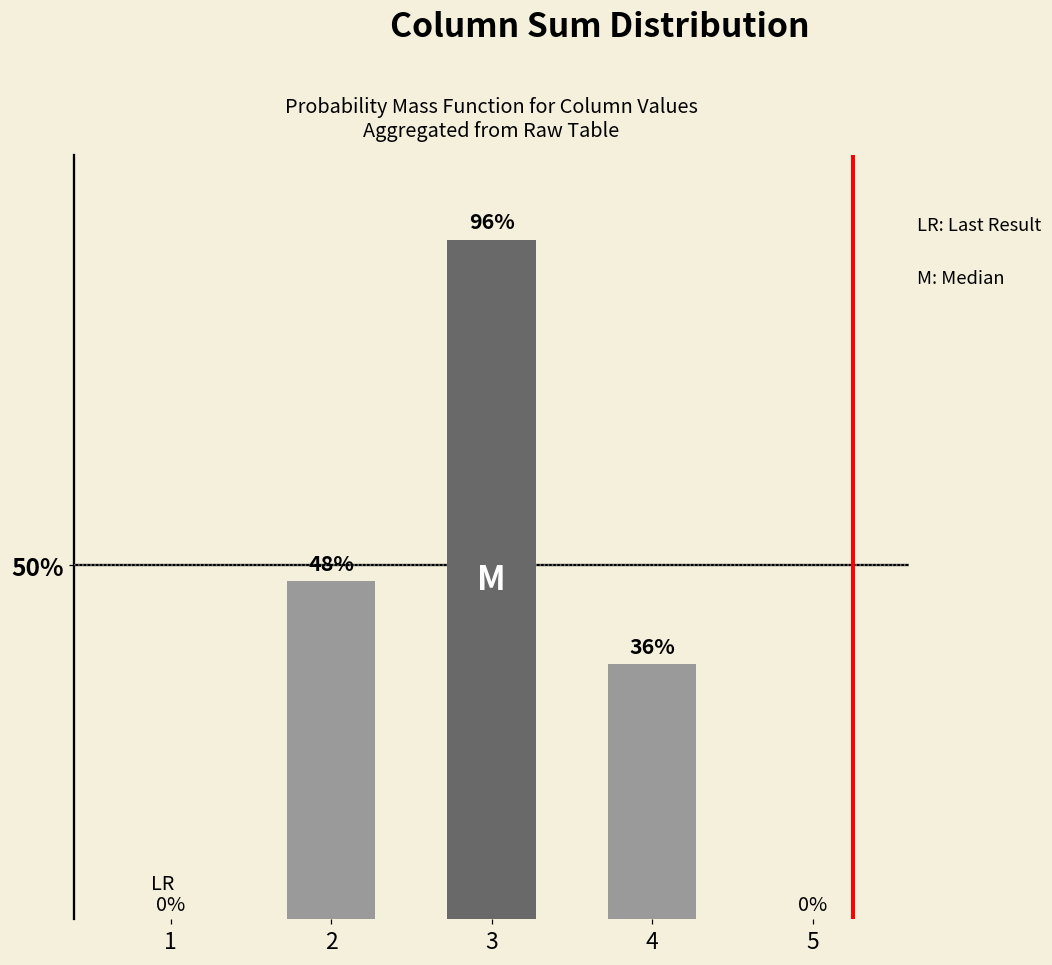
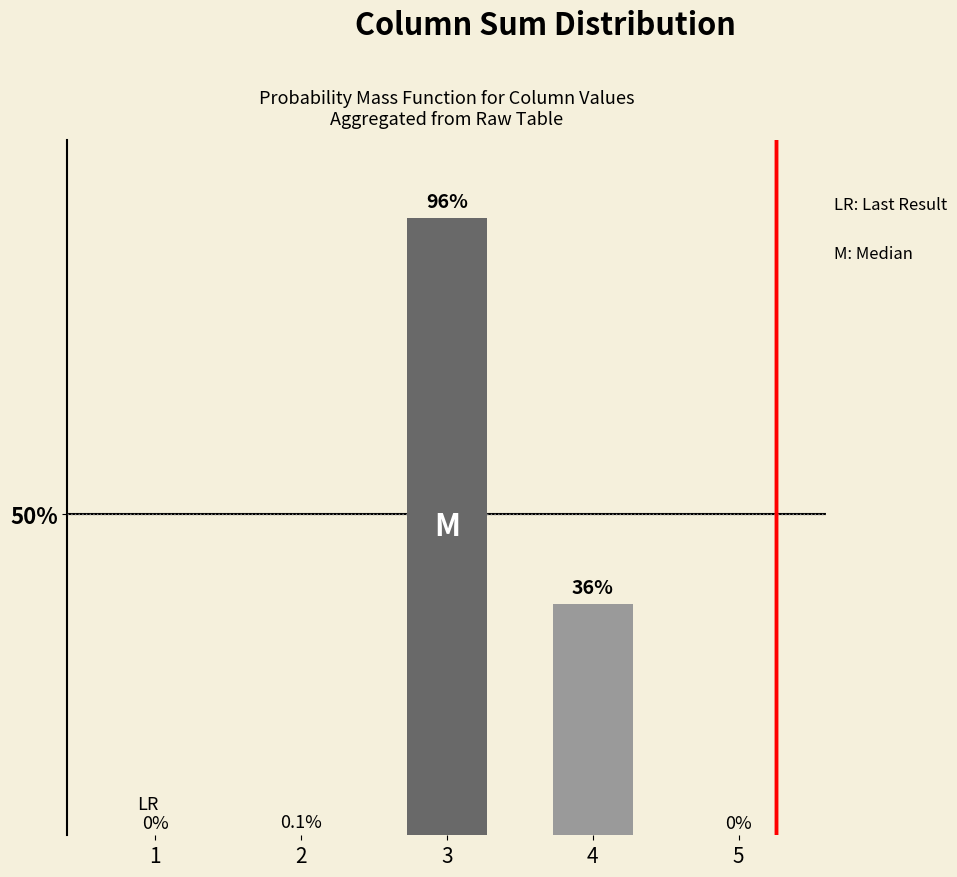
2: 48% -> 0.1%
